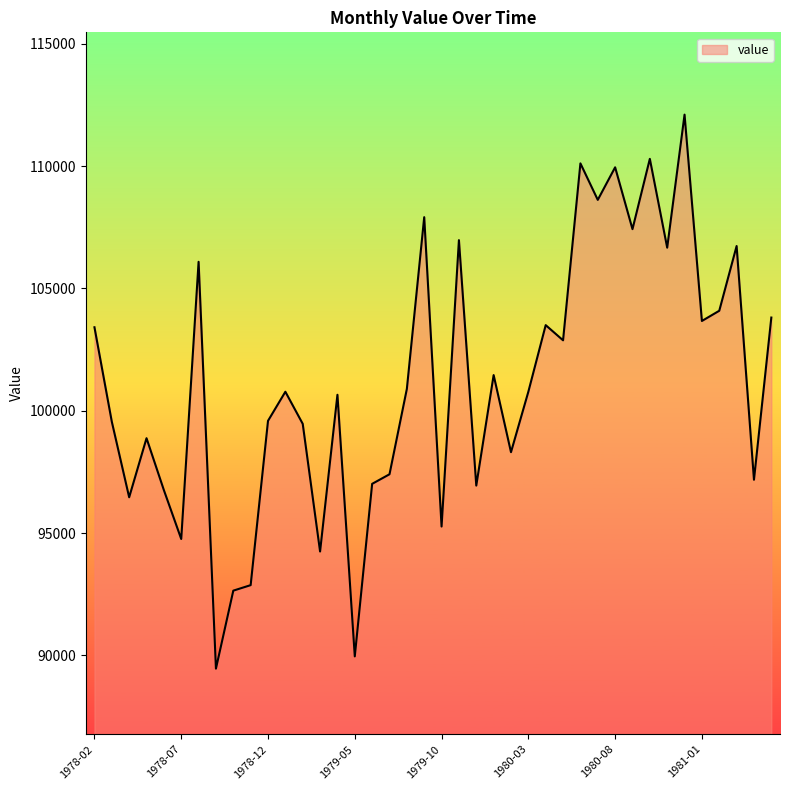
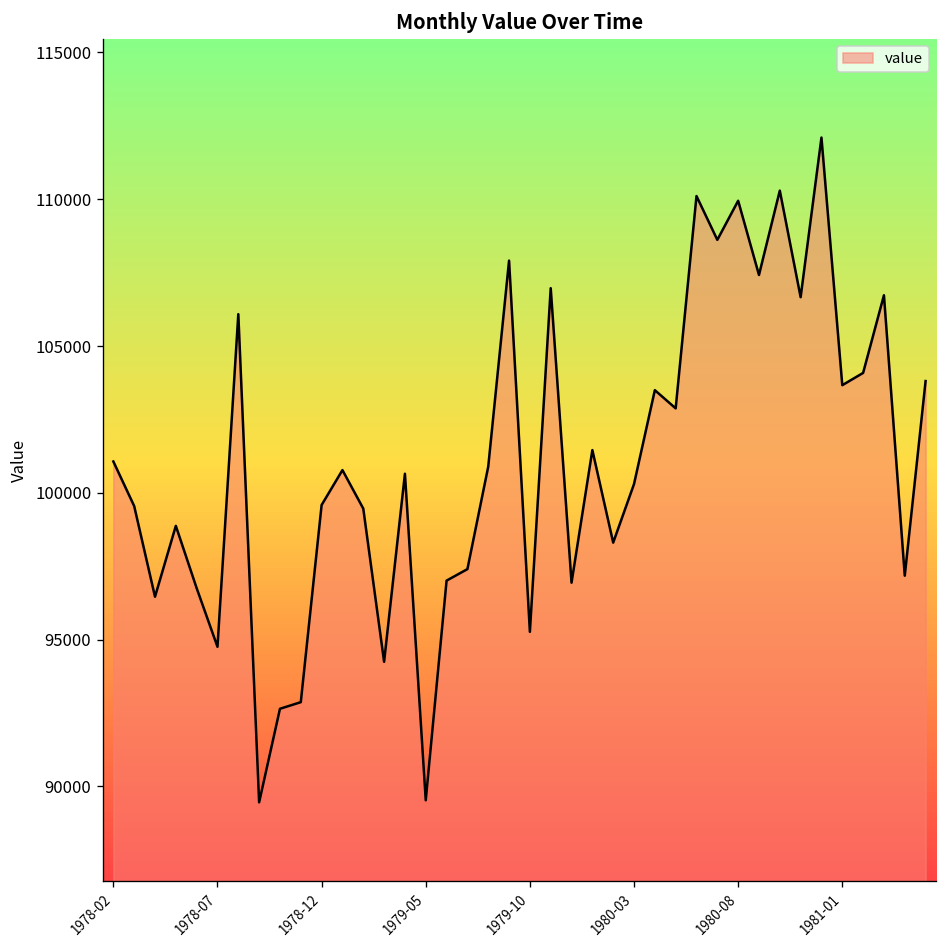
1978-02: 103400 -> 101100
1979-05: 90000 -> 89500
1980-03: 100800 -> 100300
